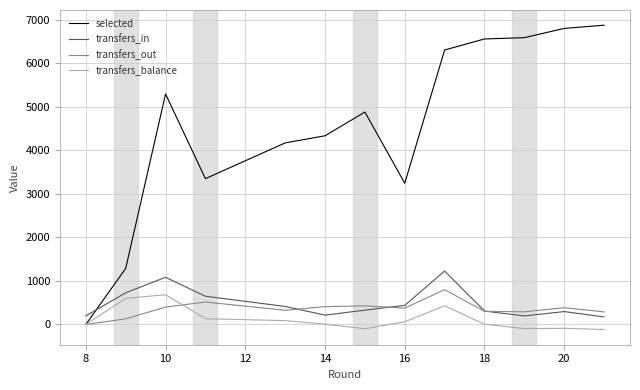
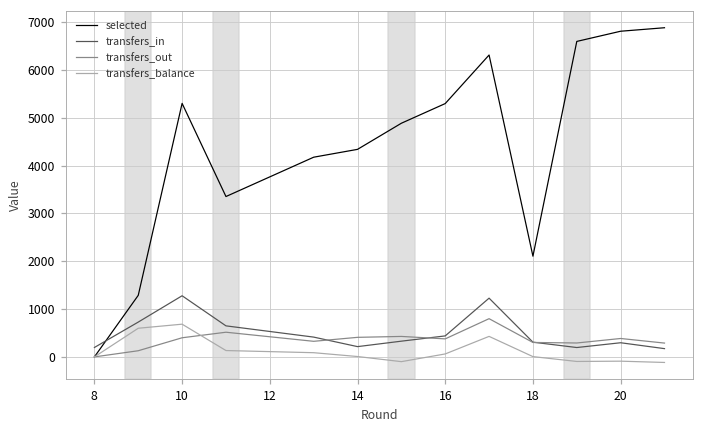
transfers_in, 10: 1100 -> 1300
selected, 16: 3200 -> 5300
selected, 18: 6600 -> 2100
